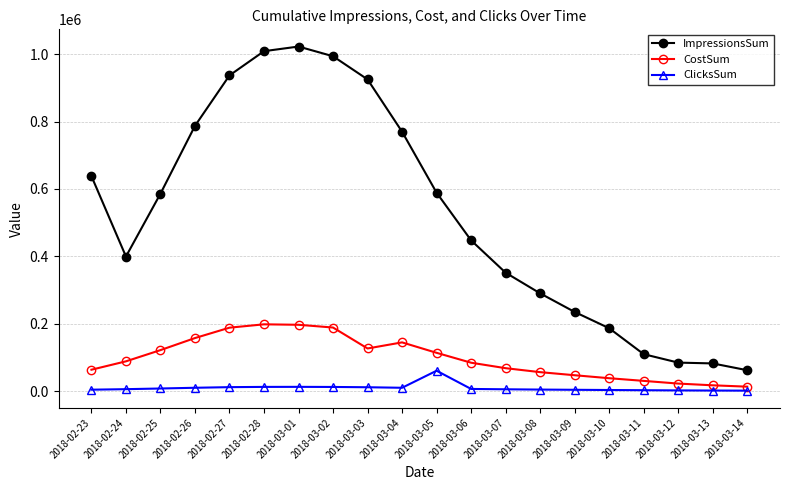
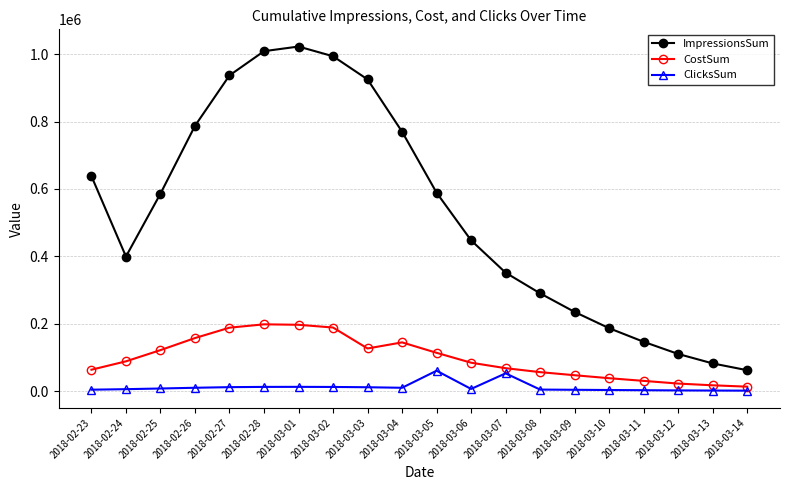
ClicksSum, 2018-03-07: 10000 -> 50000
ImpressionsSum, 2018-03-11: 110000 -> 150000
ImpressionsSum, 2018-03-12: 80000 -> 110000
